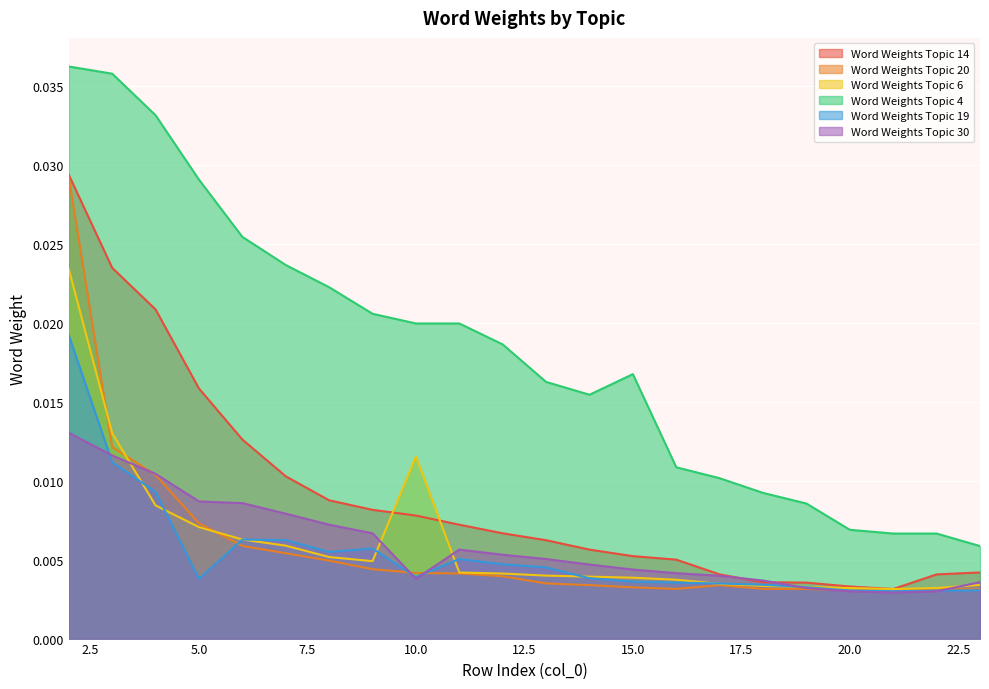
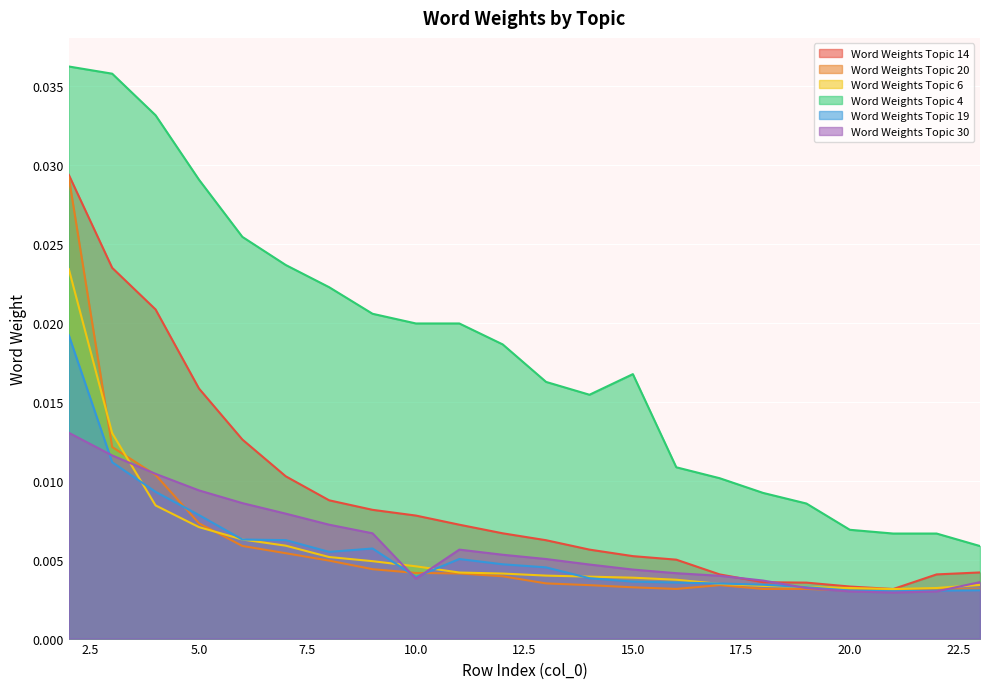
Word Weights Topic 19, 5.0: 0.0038 -> 0.0078
Word Weights Topic 30, 5.0: 0.0087 -> 0.0094
Word Weights Topic 6, 10.0: 0.0115 -> 0.0046
